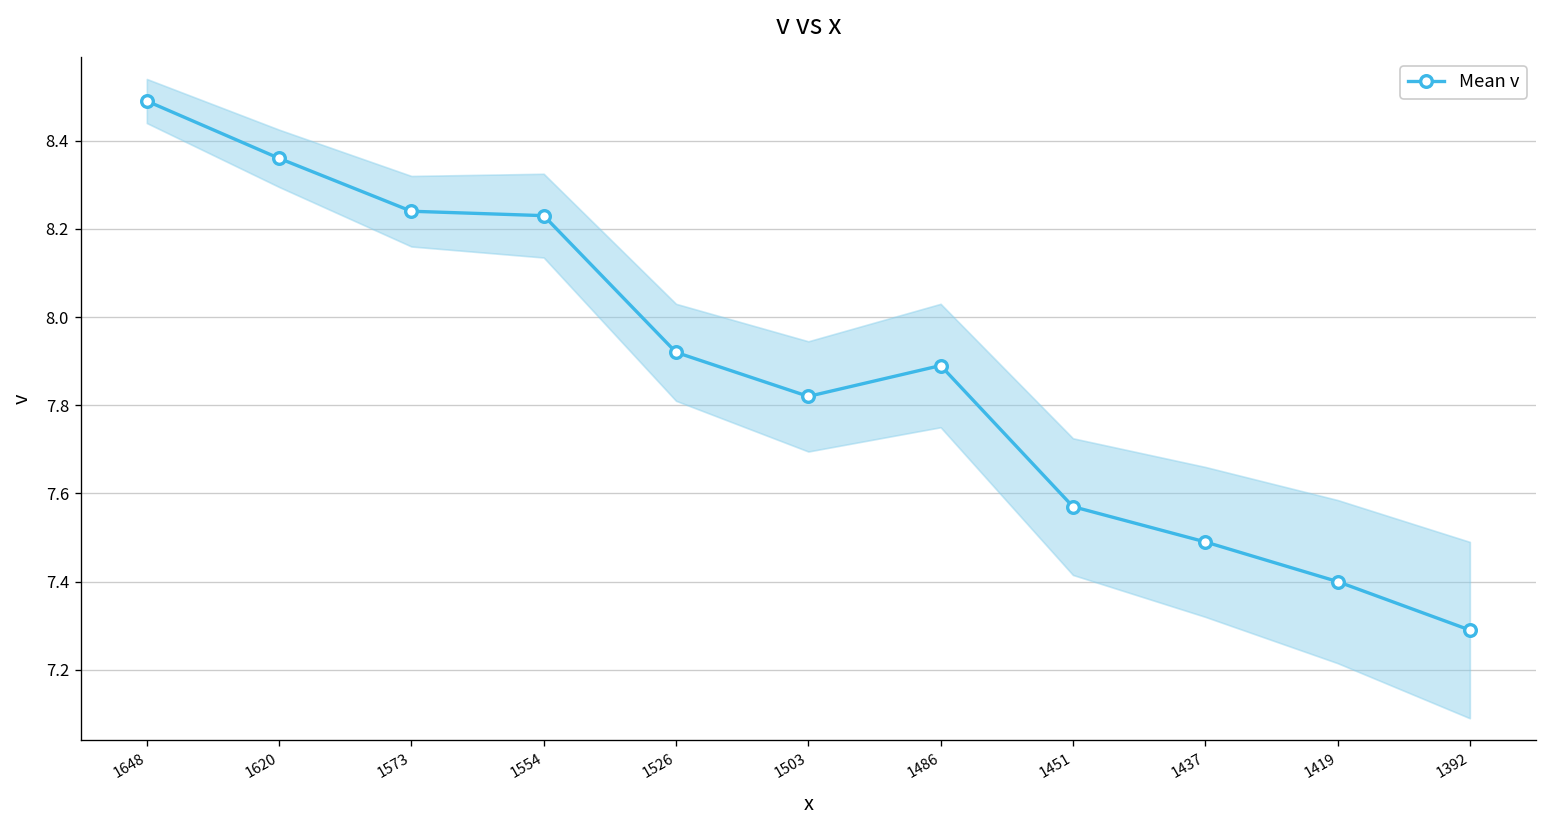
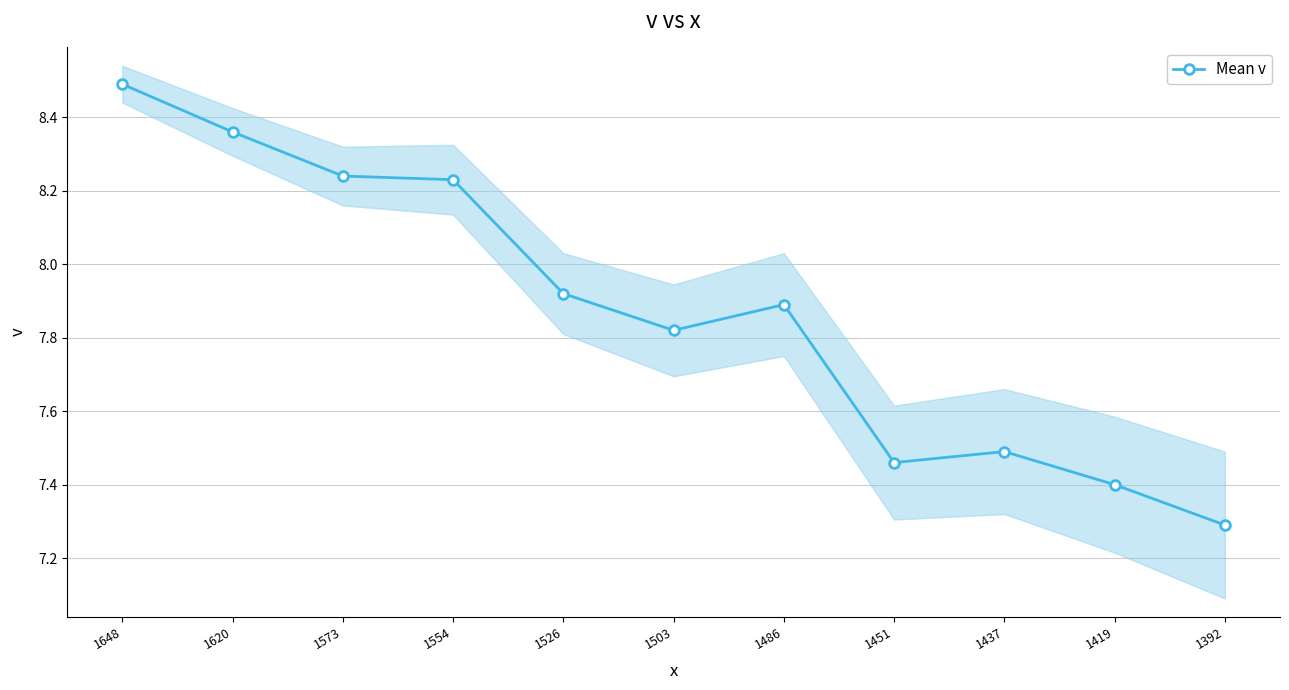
Mean v, 1451: 7.57 -> 7.46
